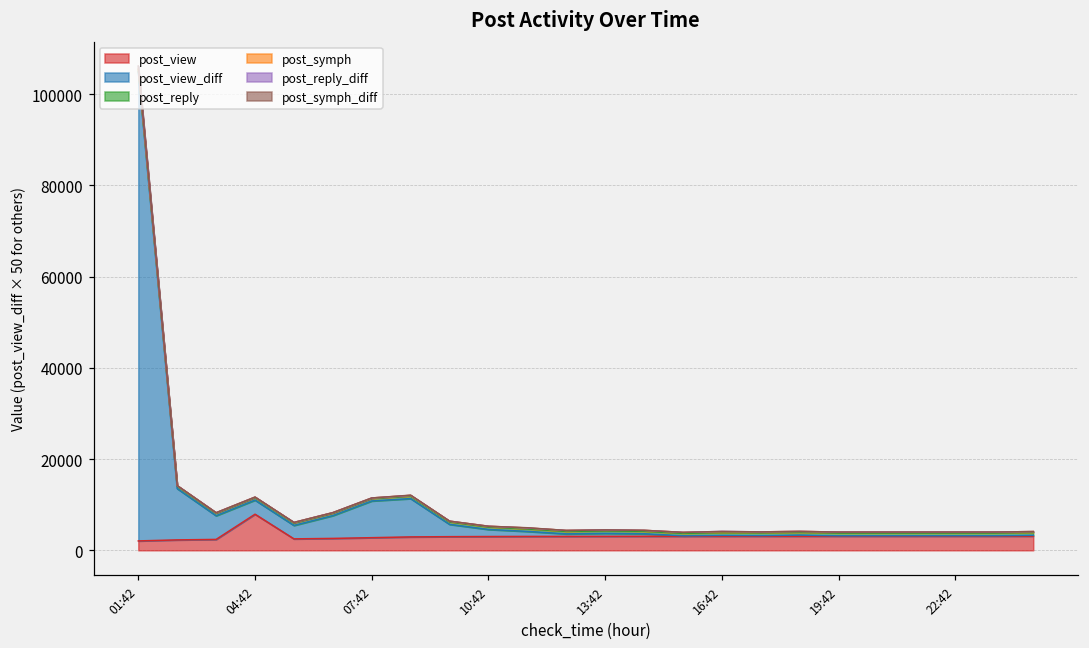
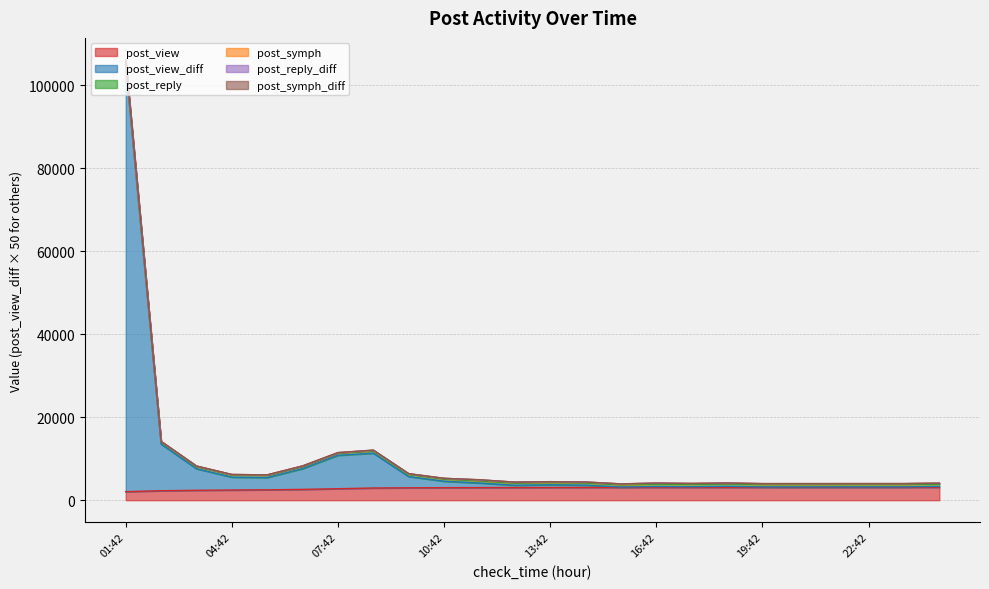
post_view, 04:42: 8000 -> 2000
